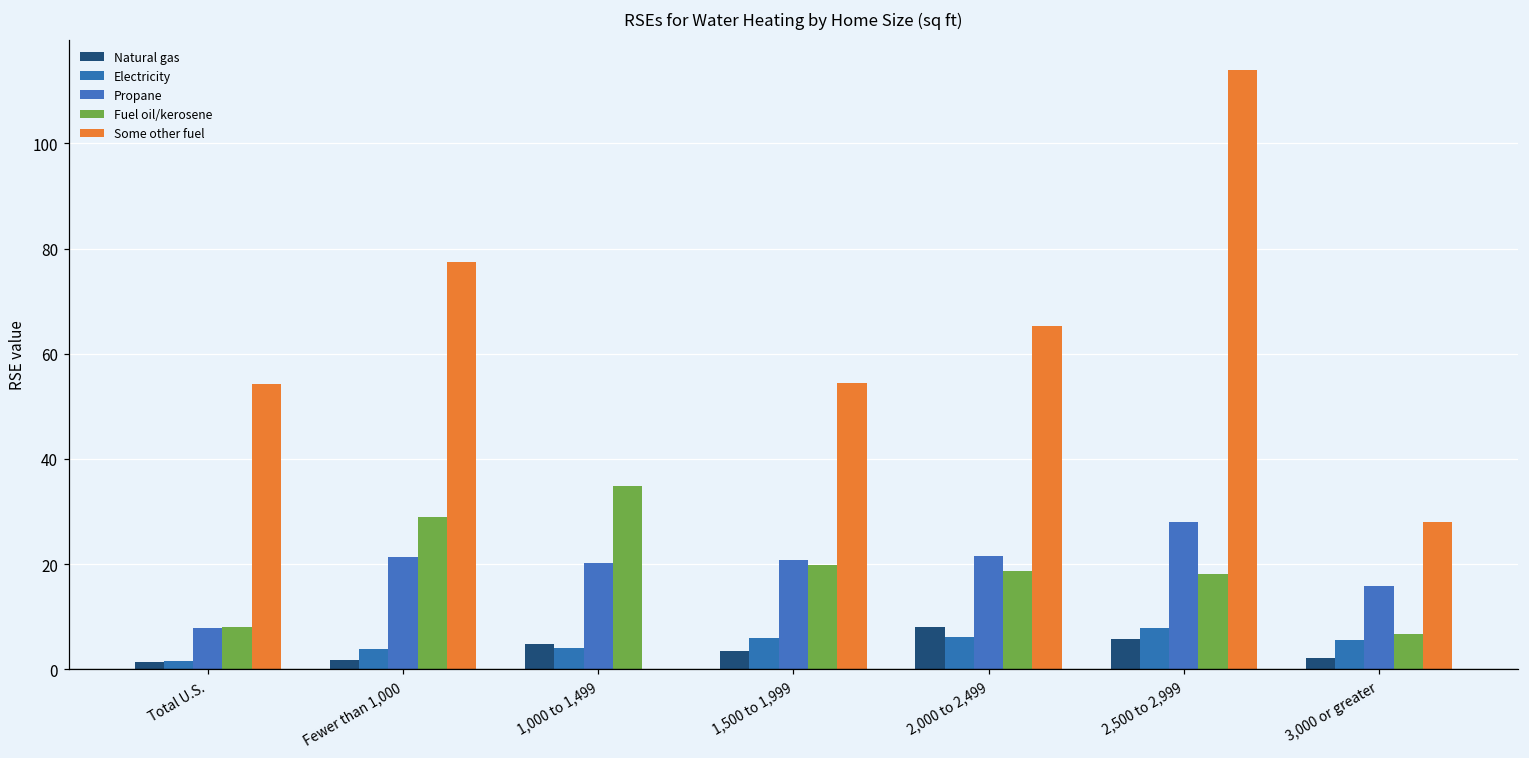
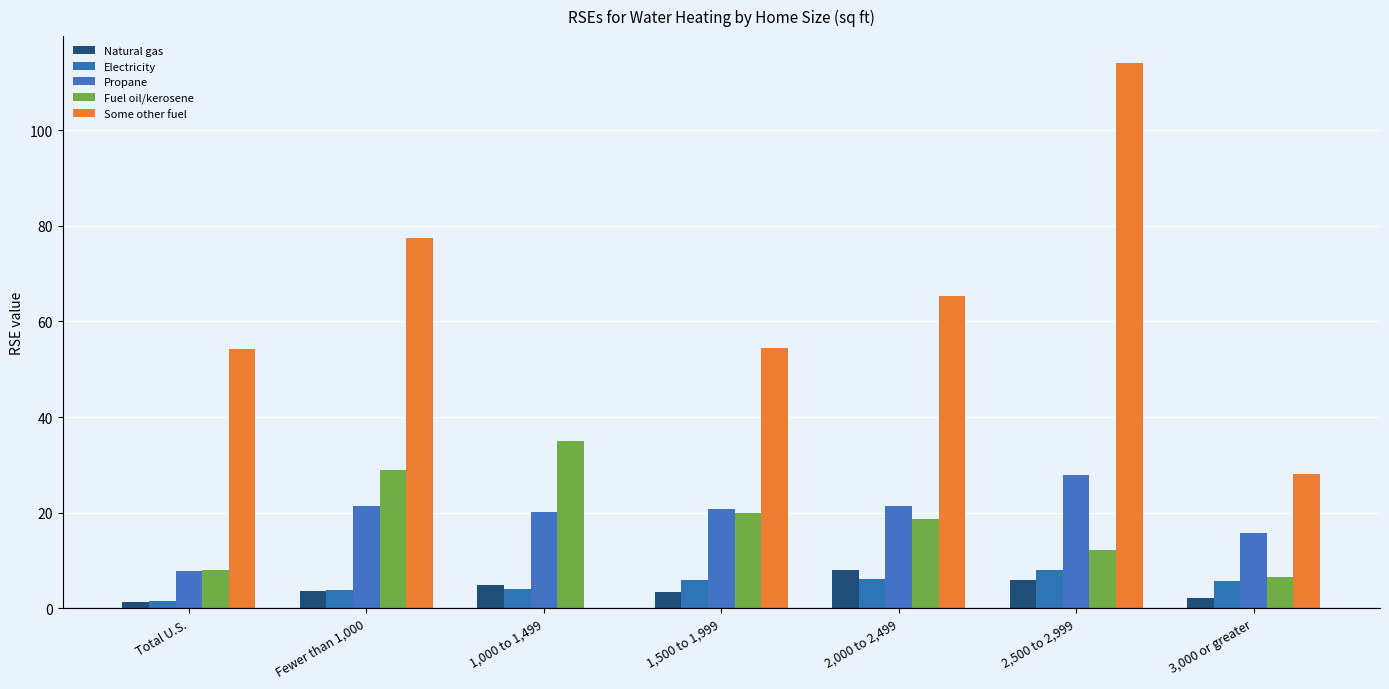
Natural gas, Fewer than 1,000: 2 -> 4
Fuel oil/kerosene, 2,500 to 2,999: 18 -> 12
